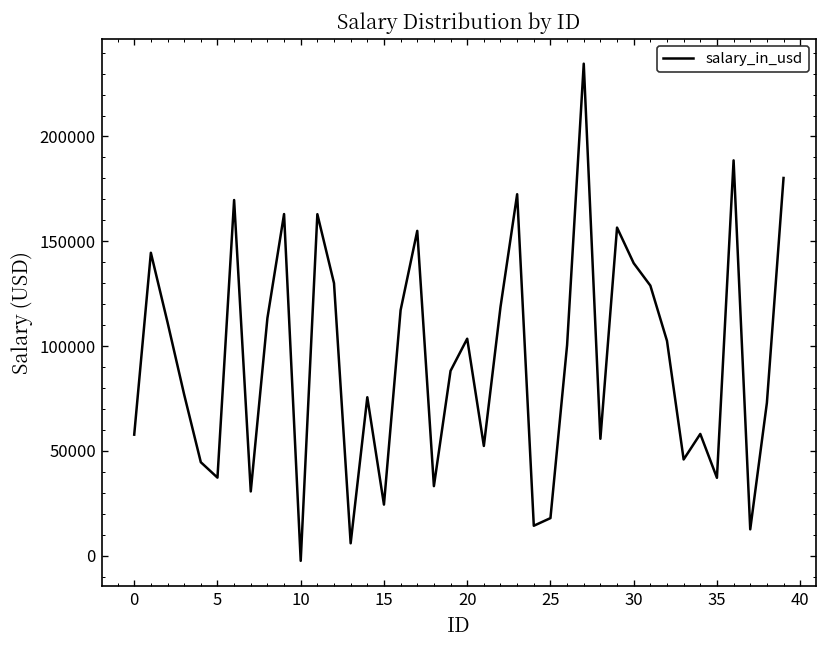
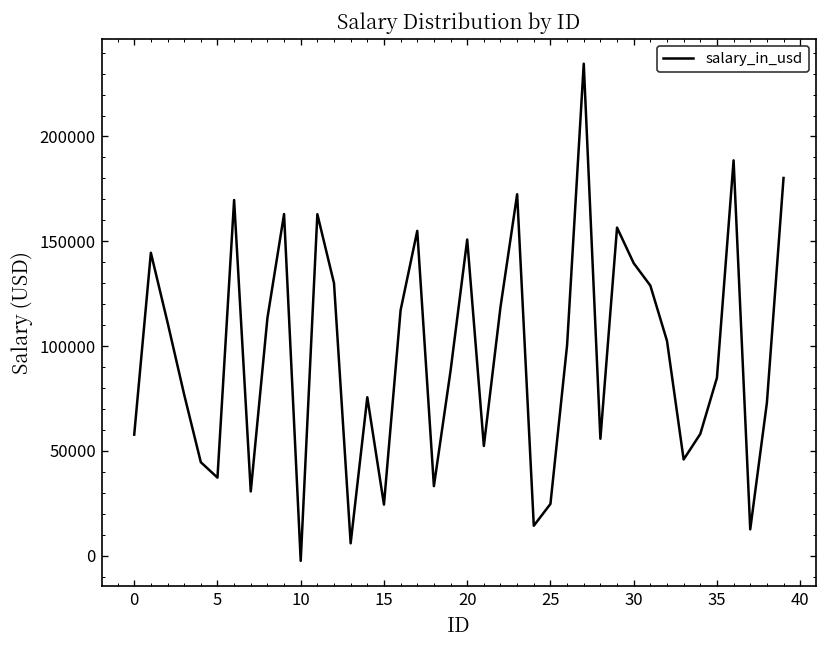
20: 104000 -> 151000
25: 18000 -> 25000
35: 37000 -> 85000
